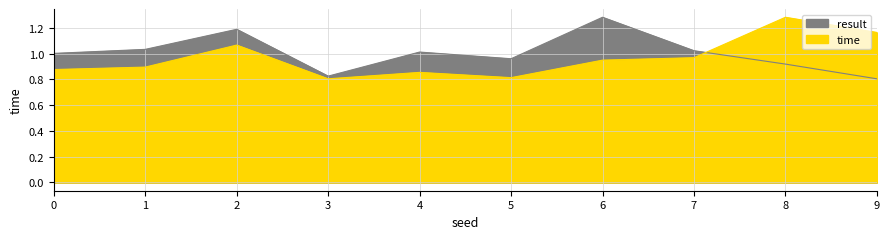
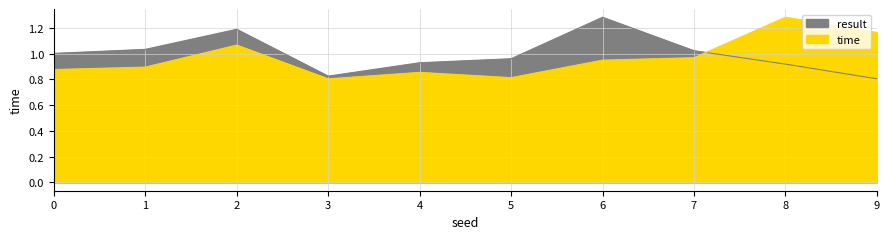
result, 4: 1.01 -> 0.93
